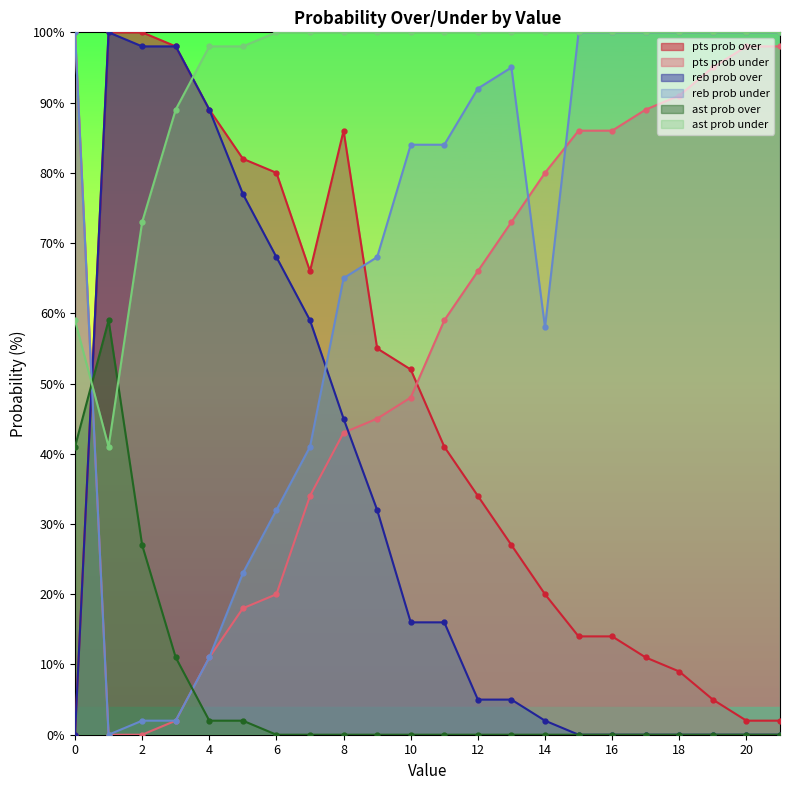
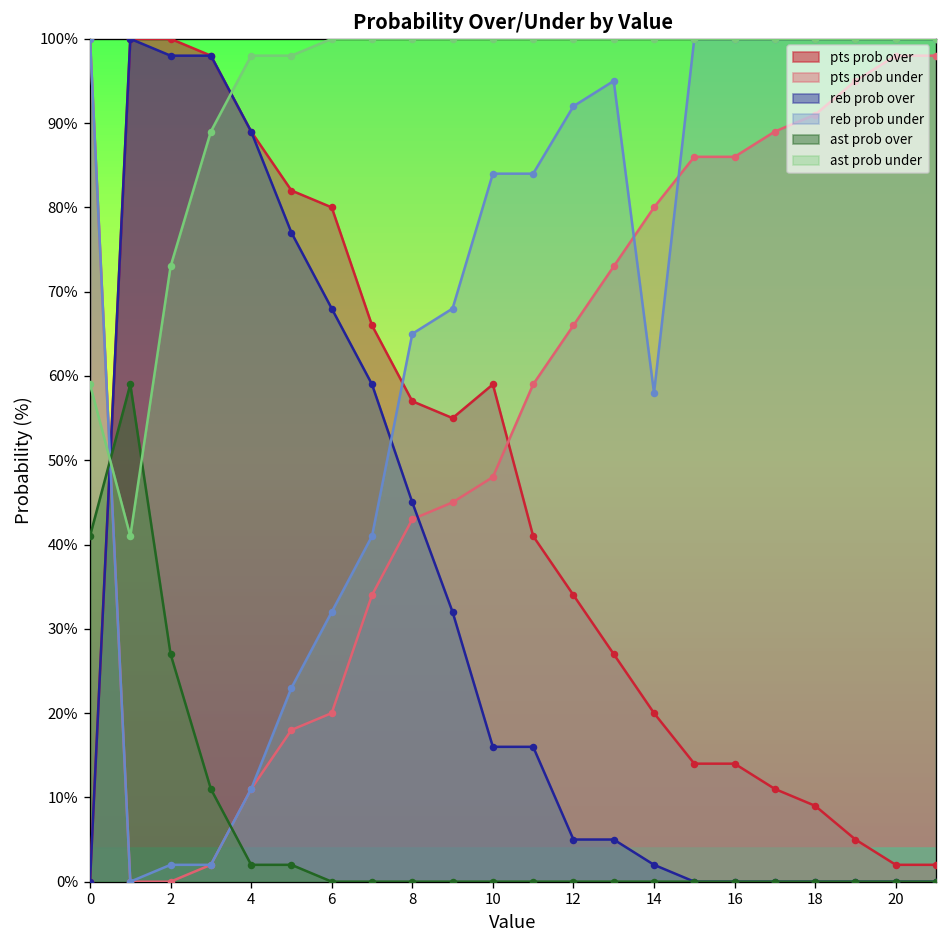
pts prob over, 8: 86% -> 57%
pts prob over, 10: 52% -> 59%
